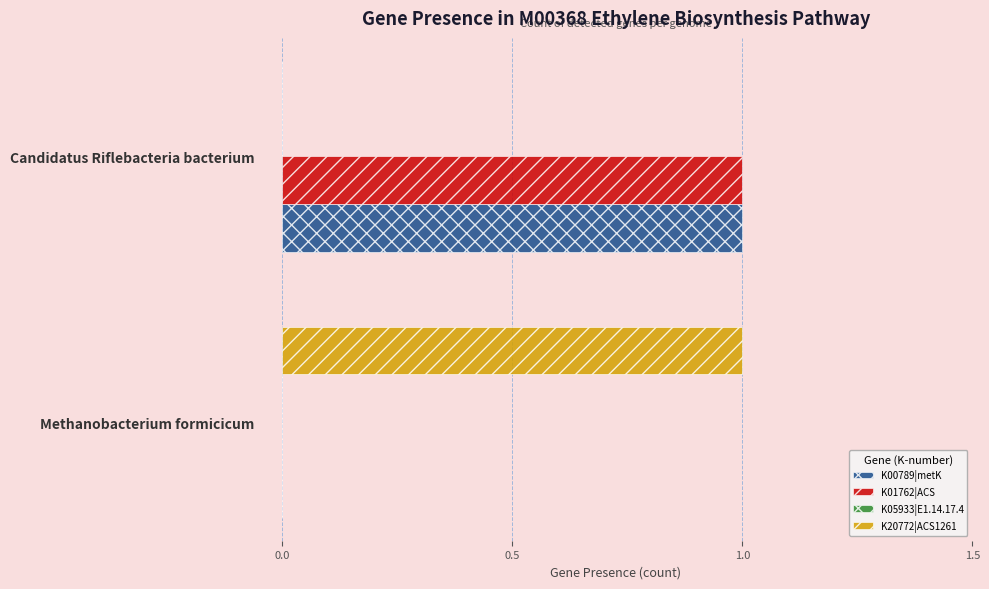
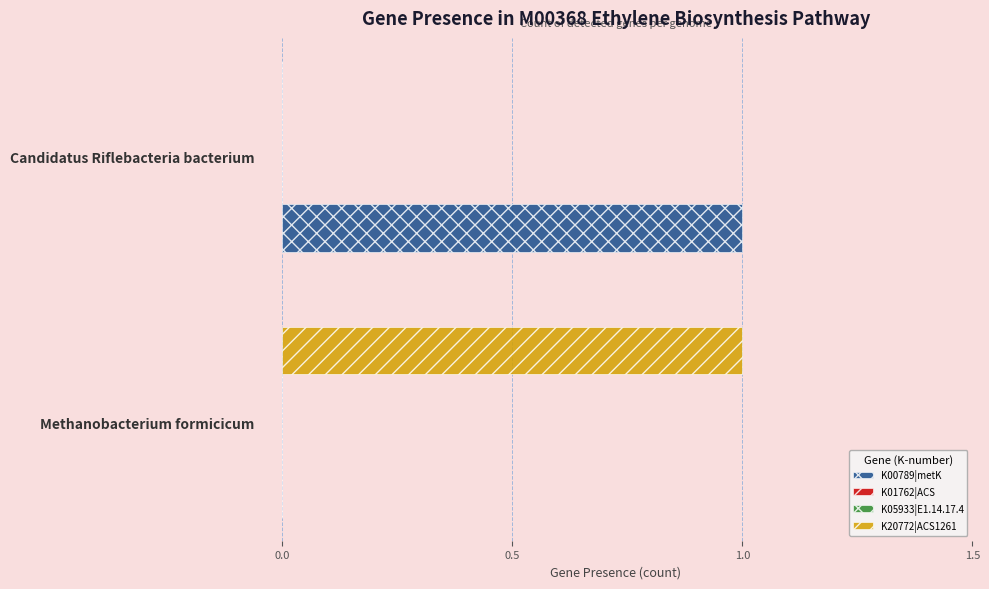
K01762|ACS, Candidatus Riflebacteria bacterium: 1 -> 0
